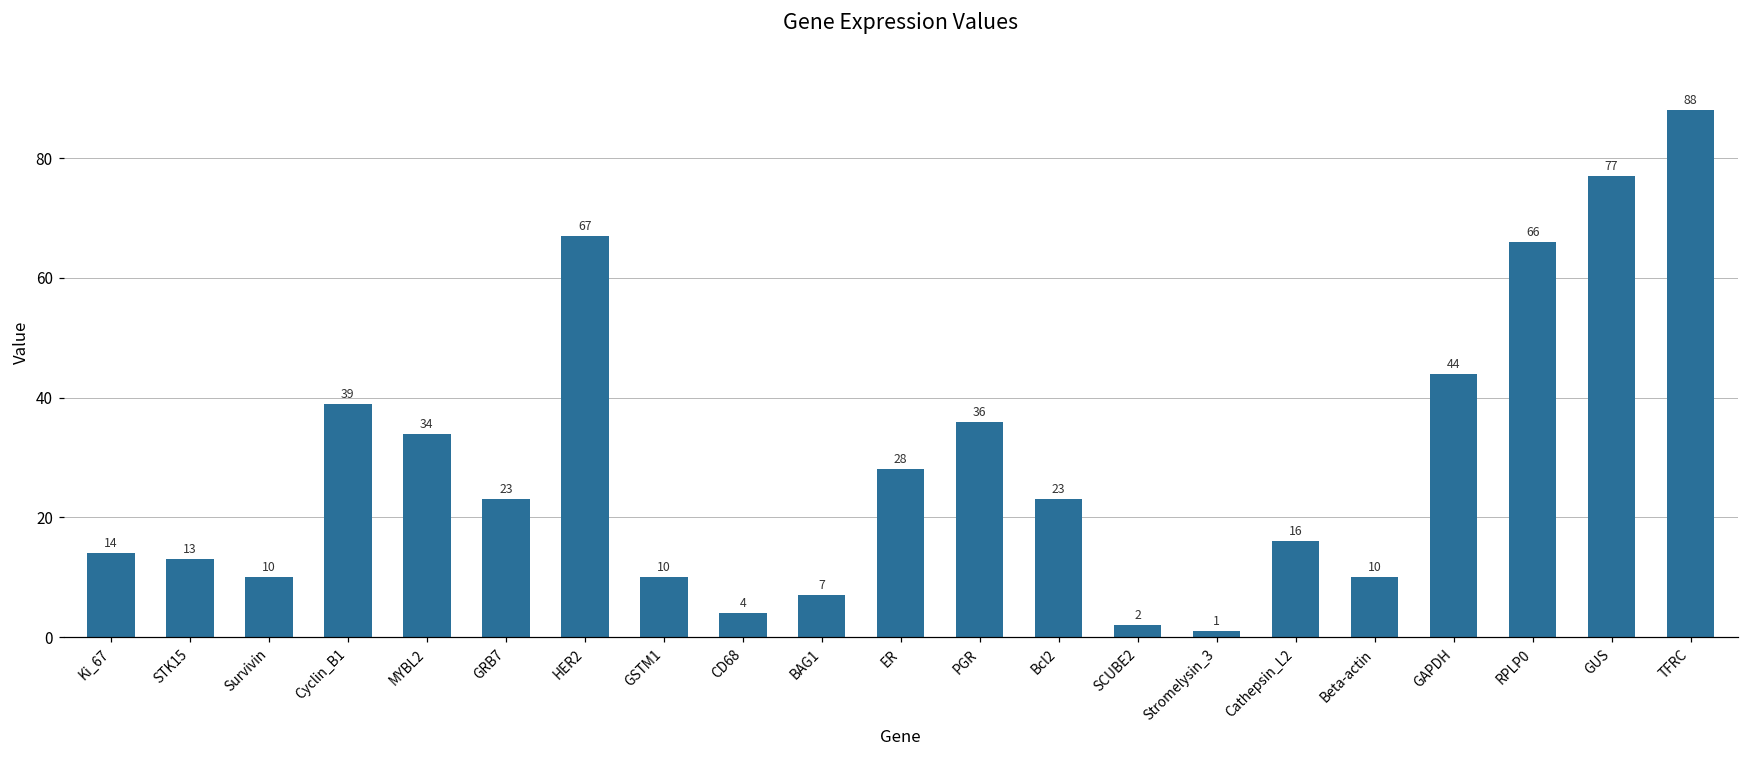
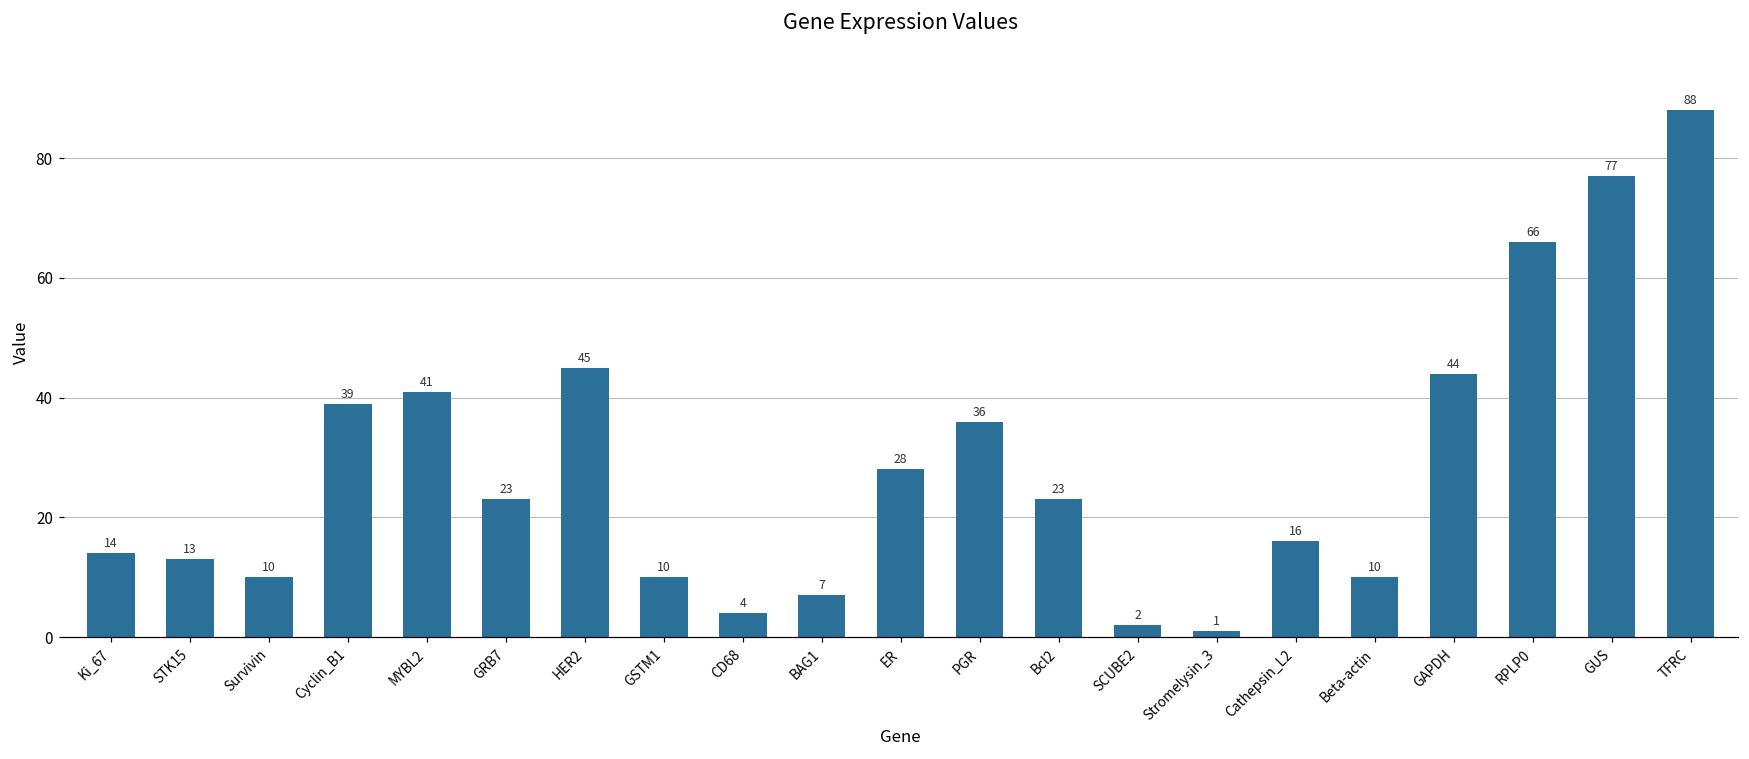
MYBL2: 34 -> 41
HER2: 67 -> 45
